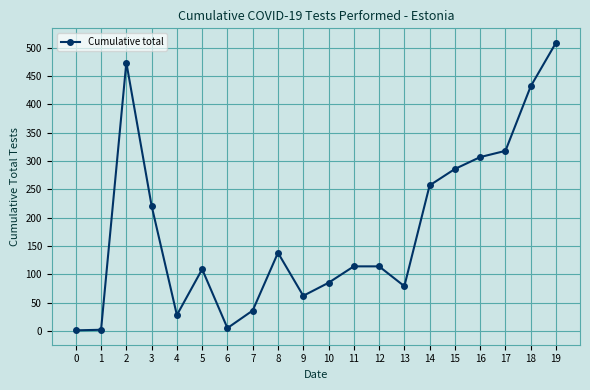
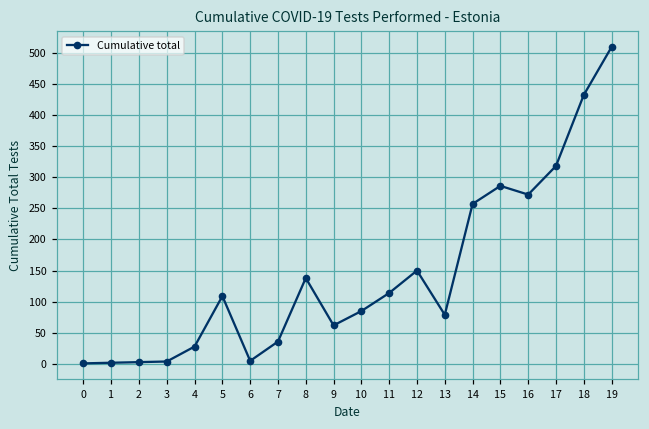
2: 470 -> 0
3: 220 -> 0
12: 110 -> 150
16: 310 -> 270
